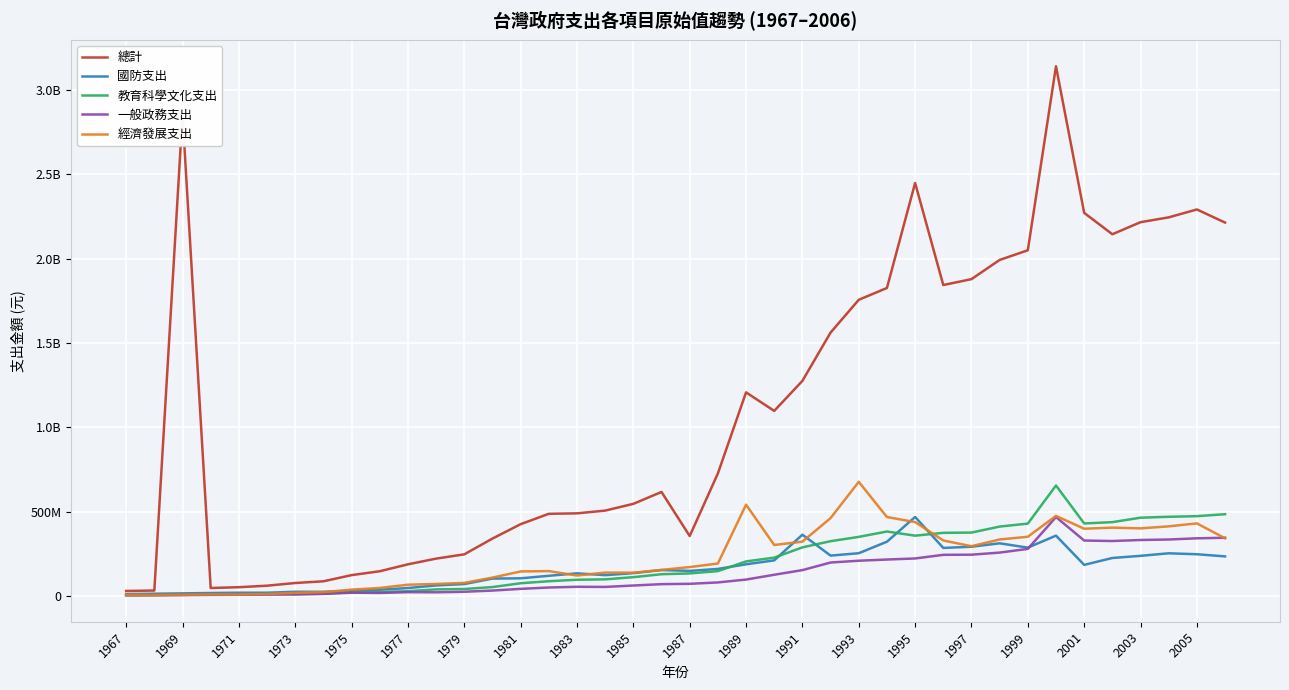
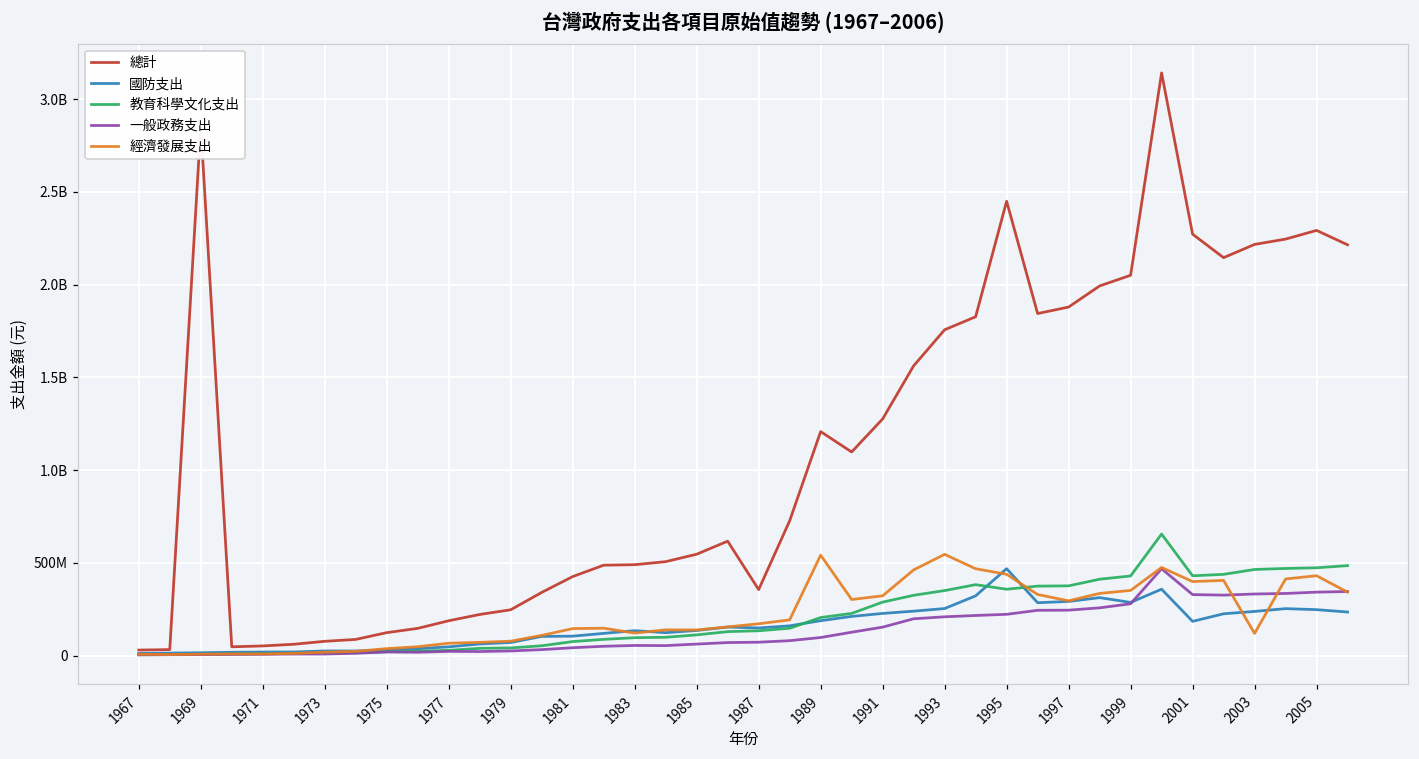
國防支出, 1991: 360000000 -> 230000000
經濟發展支出, 1993: 680000000 -> 550000000
經濟發展支出, 2003: 400000000 -> 120000000
